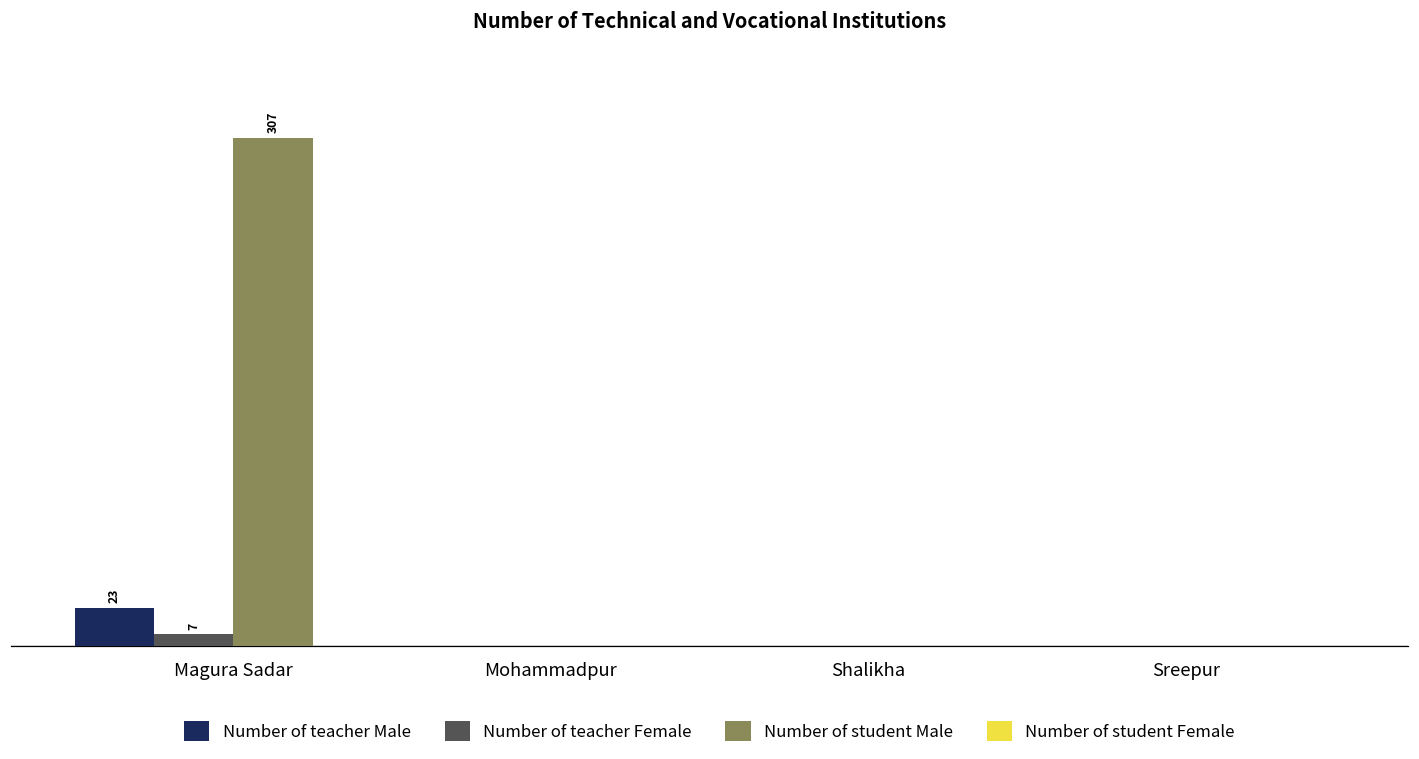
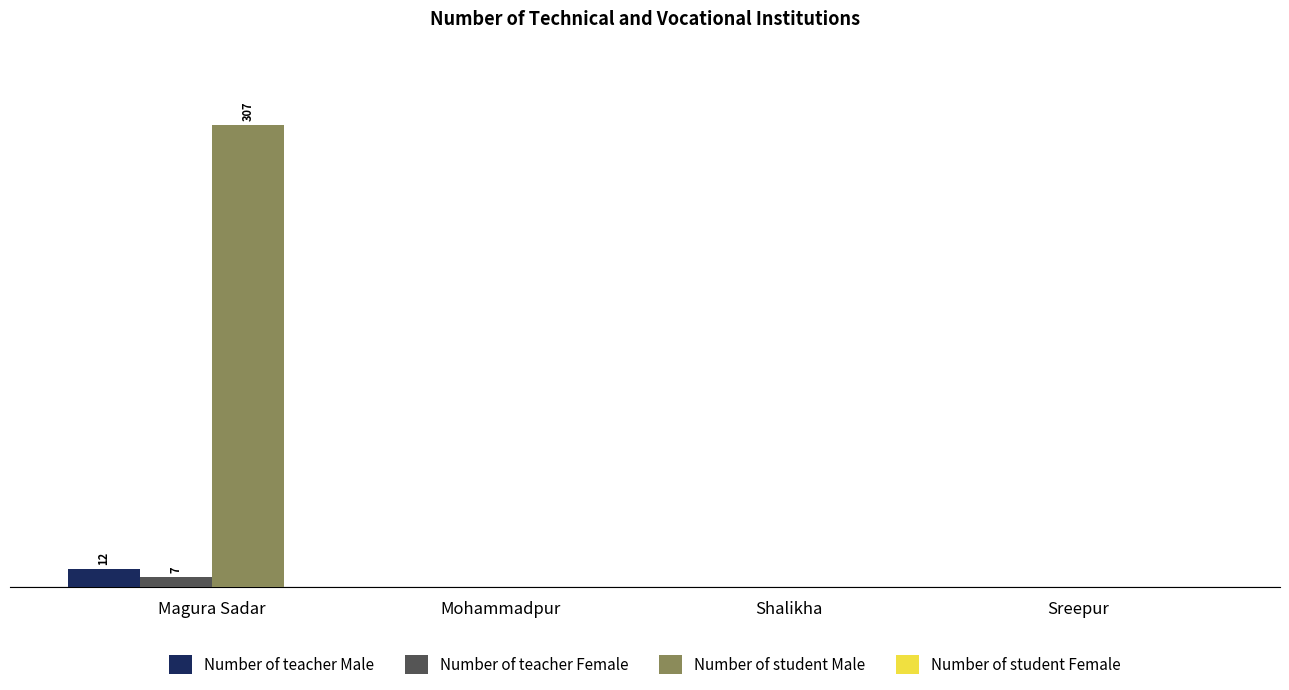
Number of teacher Male, Magura Sadar: 23 -> 12
